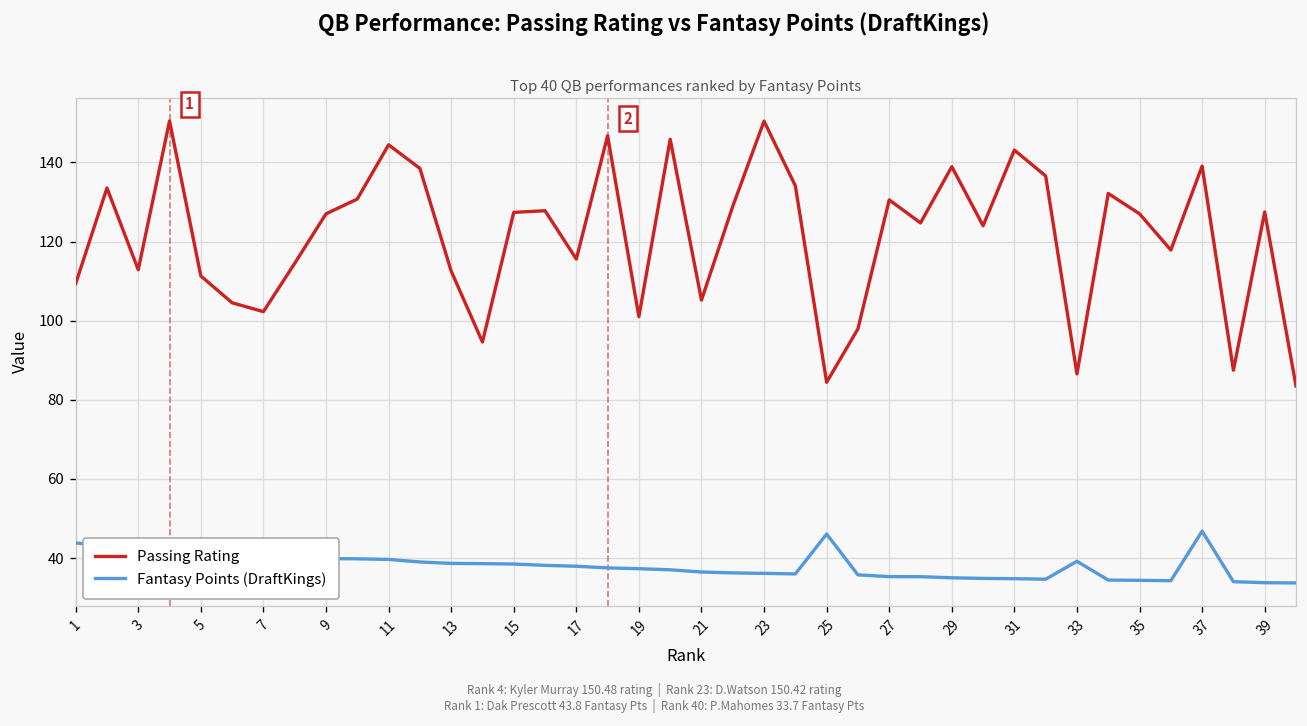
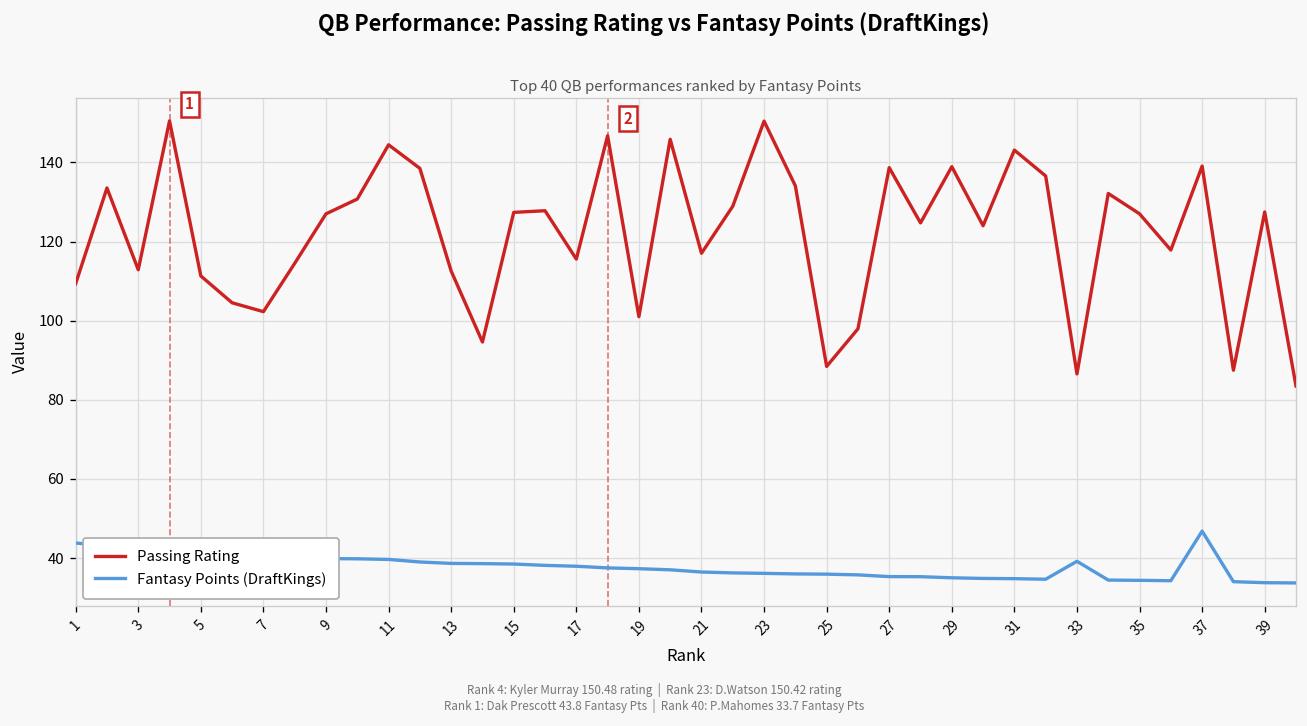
Passing Rating, 21: 105 -> 117
Passing Rating, 25: 84 -> 88
Fantasy Points (DraftKings), 25: 46 -> 36
Passing Rating, 27: 131 -> 139
